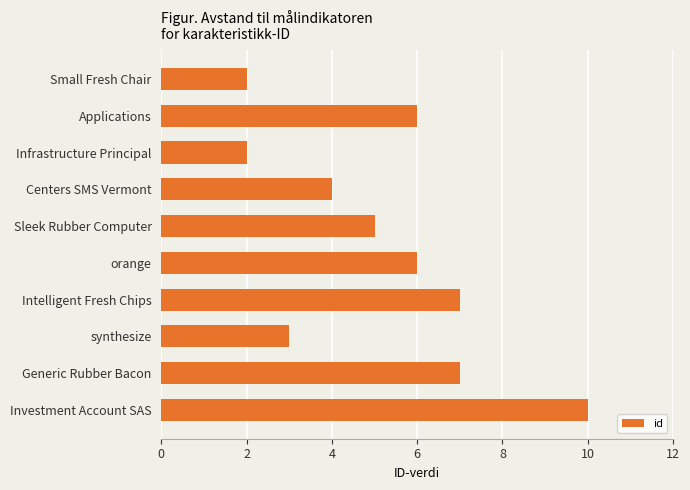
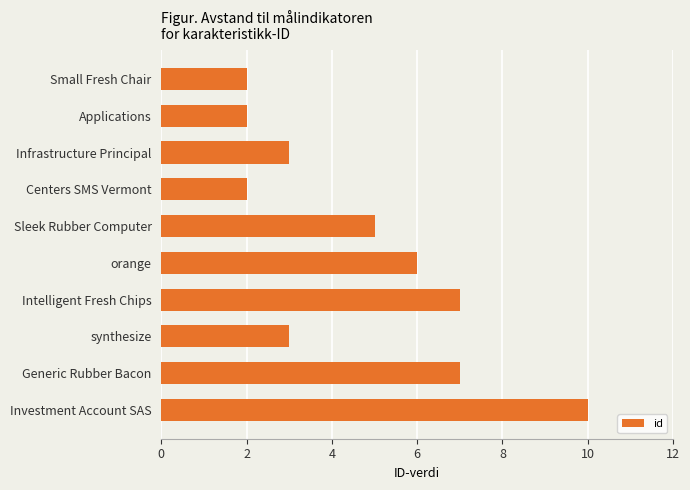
Applications: 6 -> 2
Infrastructure Principal: 2 -> 3
Centers SMS Vermont: 4 -> 2
